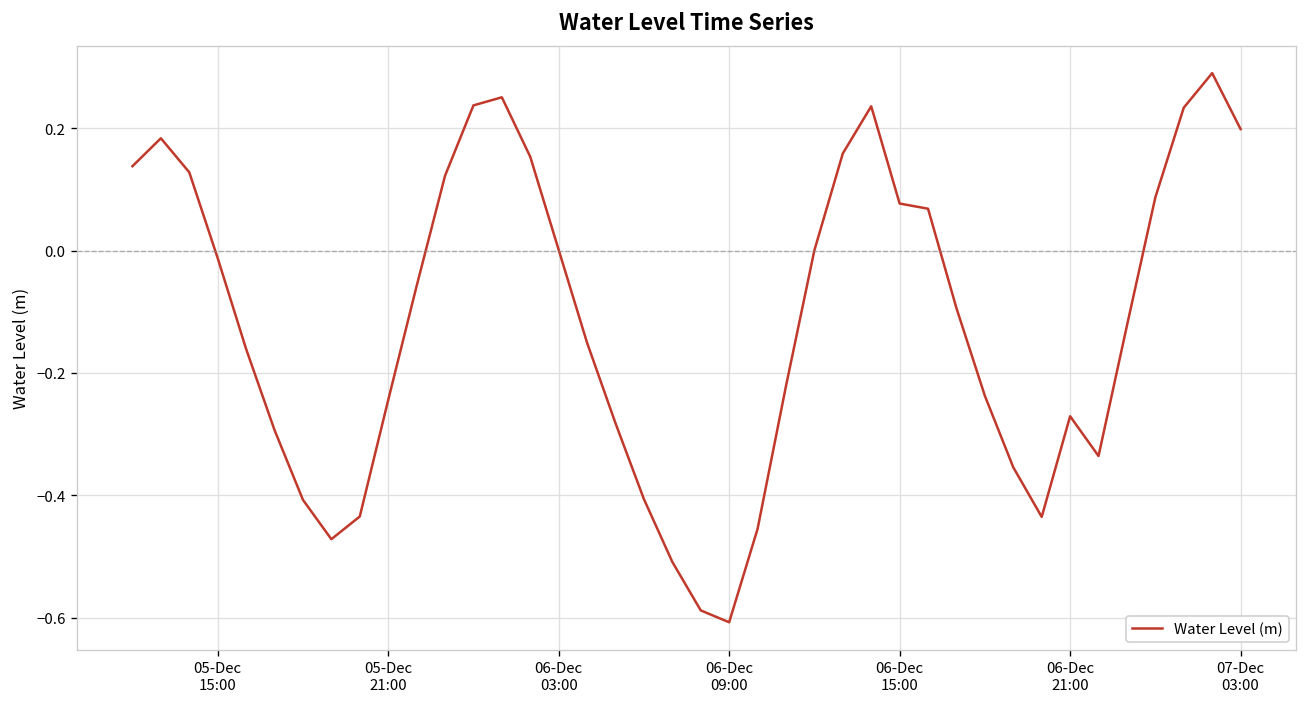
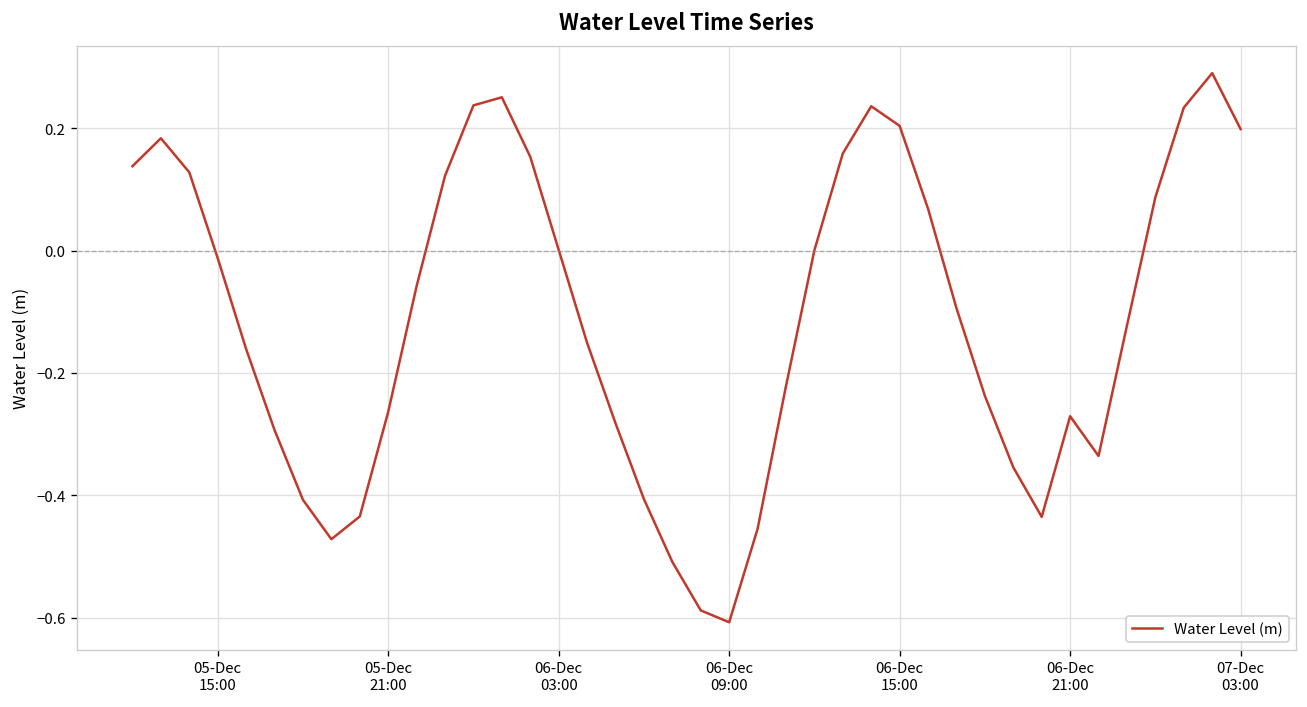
05-Dec 21:00: -0.24 -> -0.26
06-Dec 15:00: 0.08 -> 0.20
